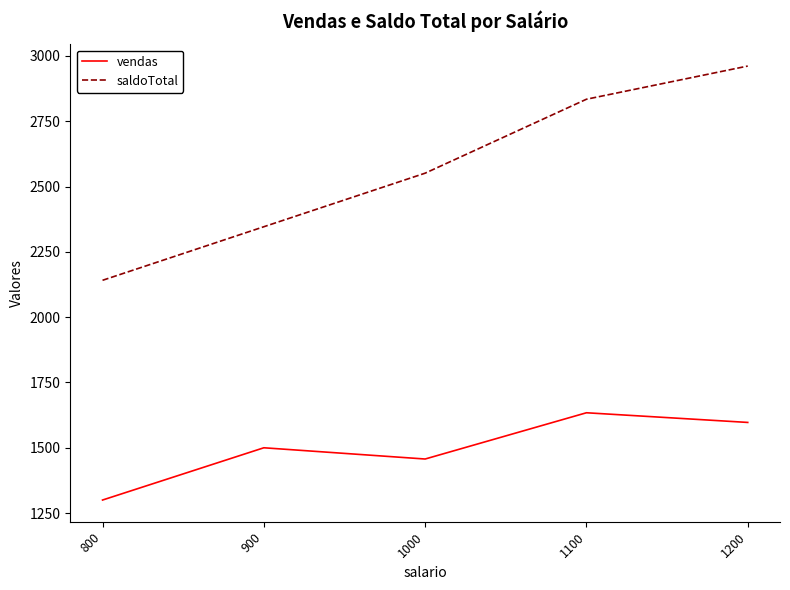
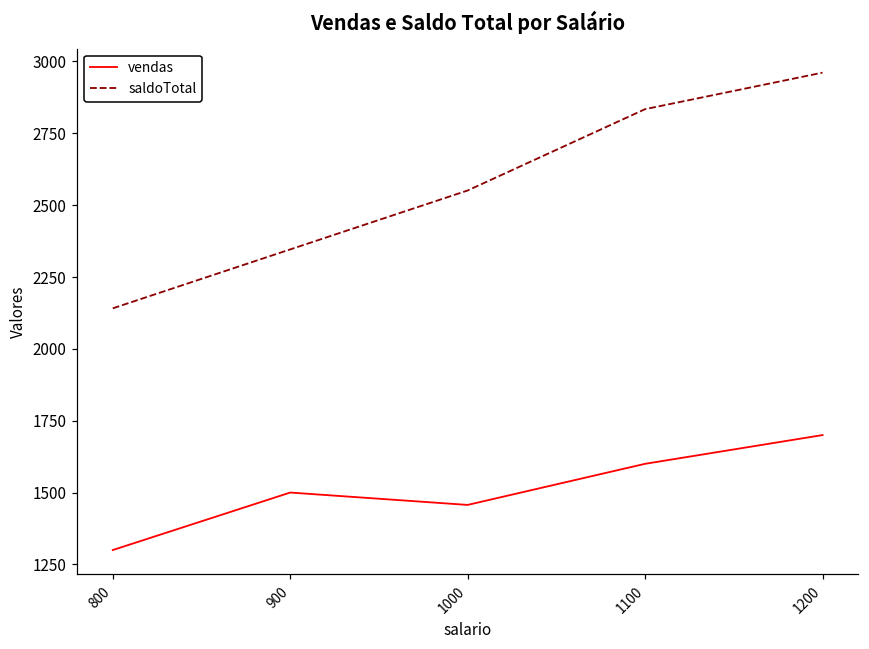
vendas, 1100: 1630 -> 1600
vendas, 1200: 1600 -> 1700
